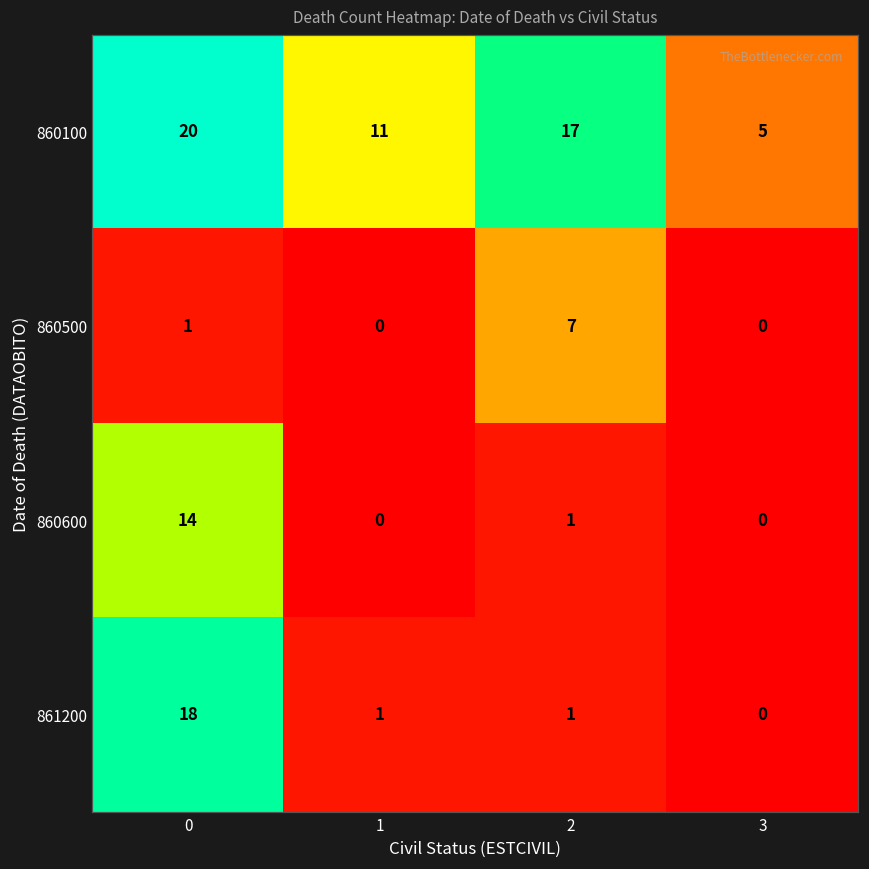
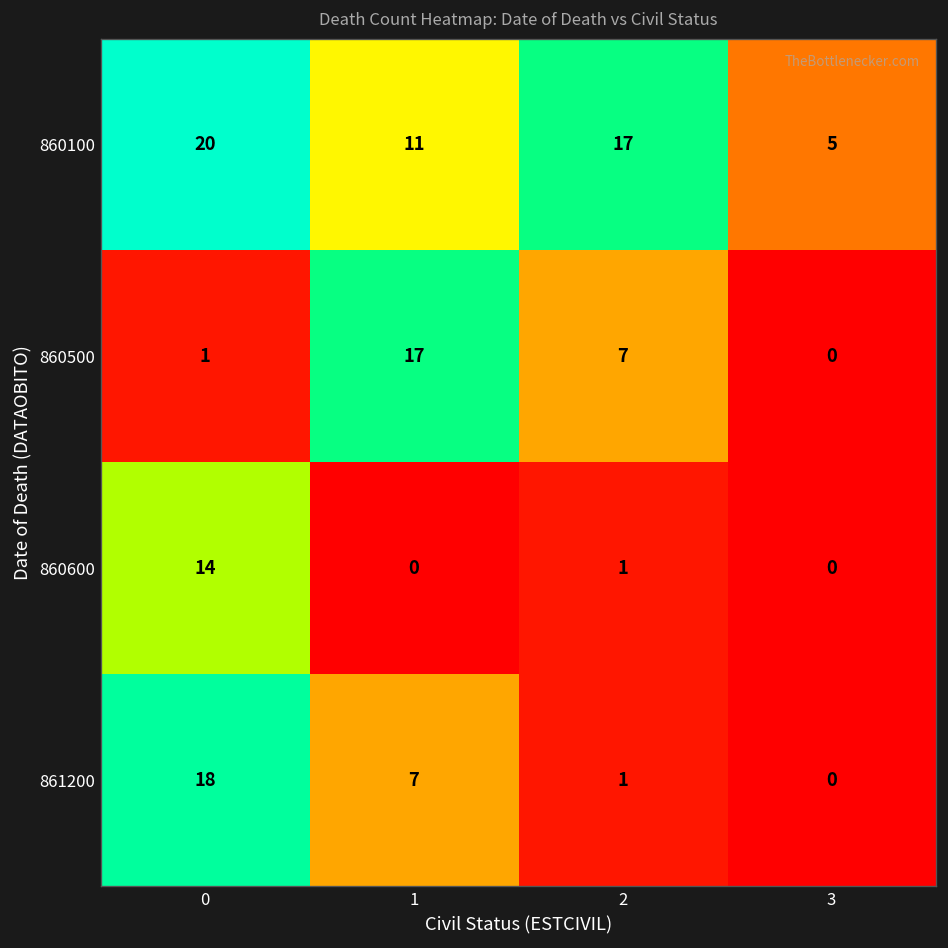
860500, 1: 0 -> 17
861200, 1: 1 -> 7
